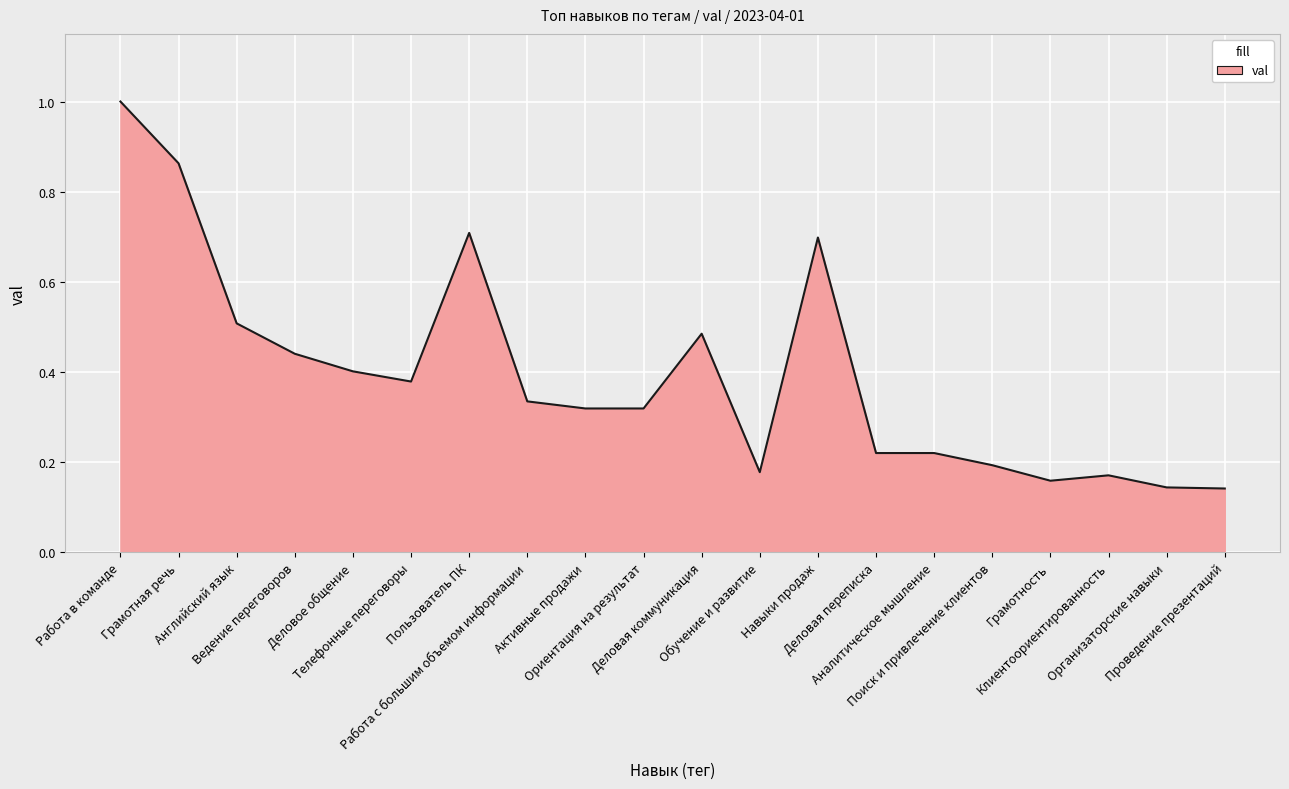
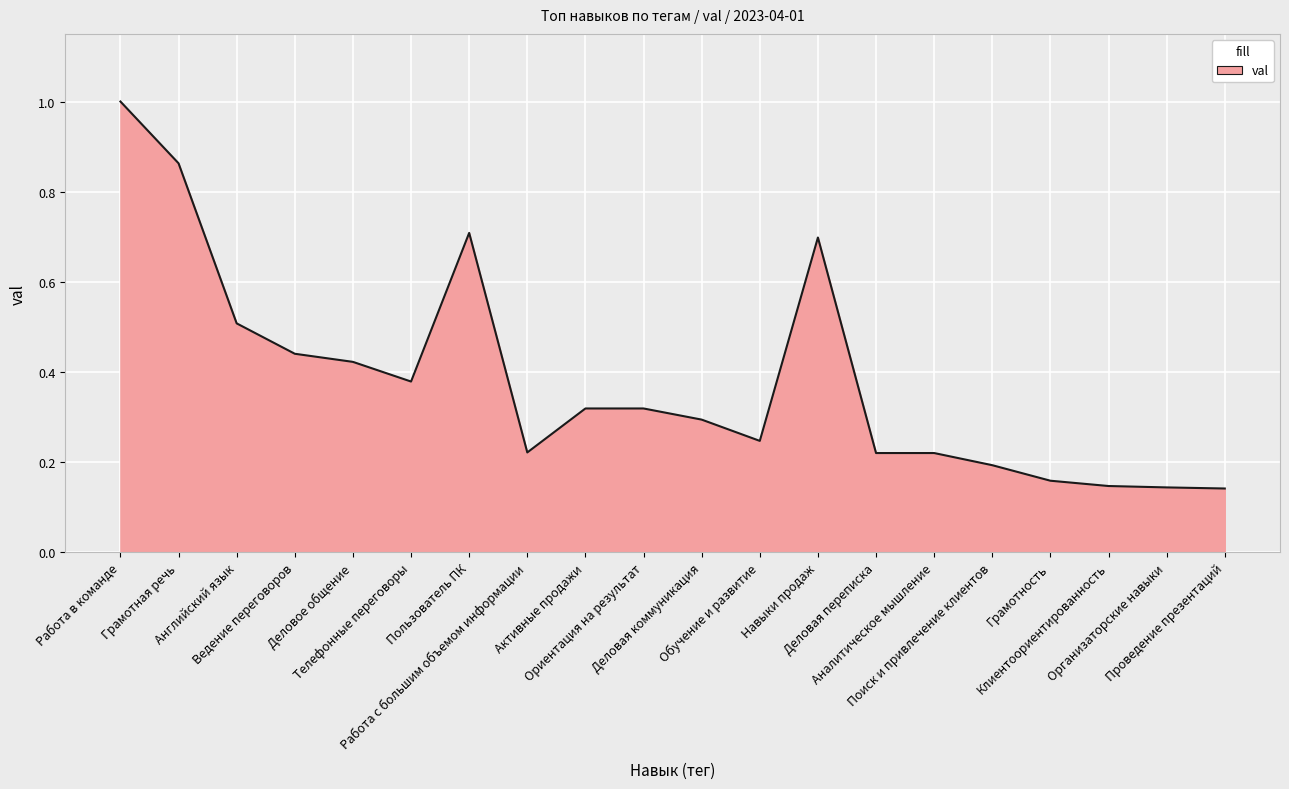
Деловое общение: 0.40 -> 0.42
Работа с большим объемом информации: 0.33 -> 0.22
Деловая коммуникация: 0.48 -> 0.29
Обучение и развитие: 0.18 -> 0.25
Клиентоориентированность: 0.17 -> 0.15
